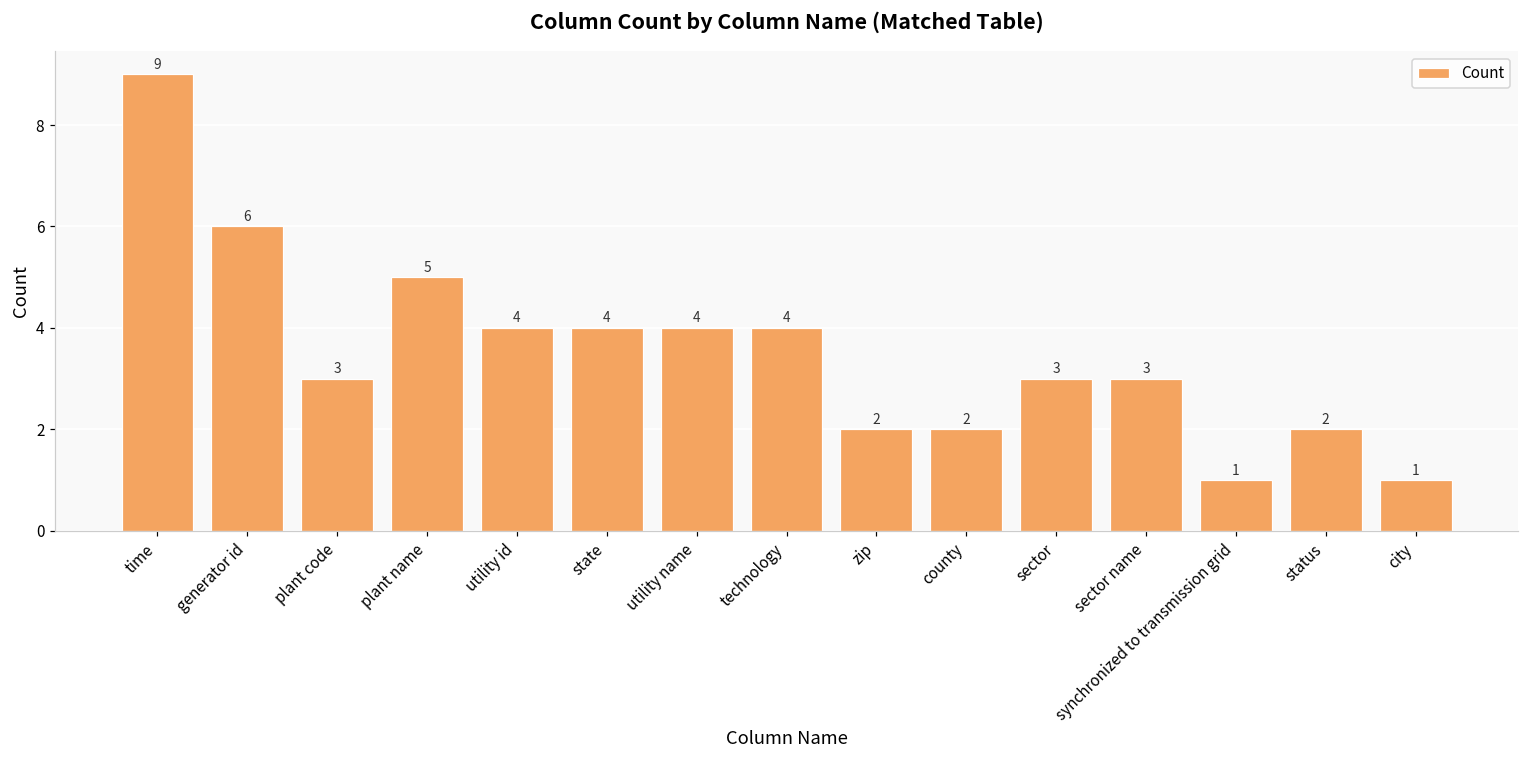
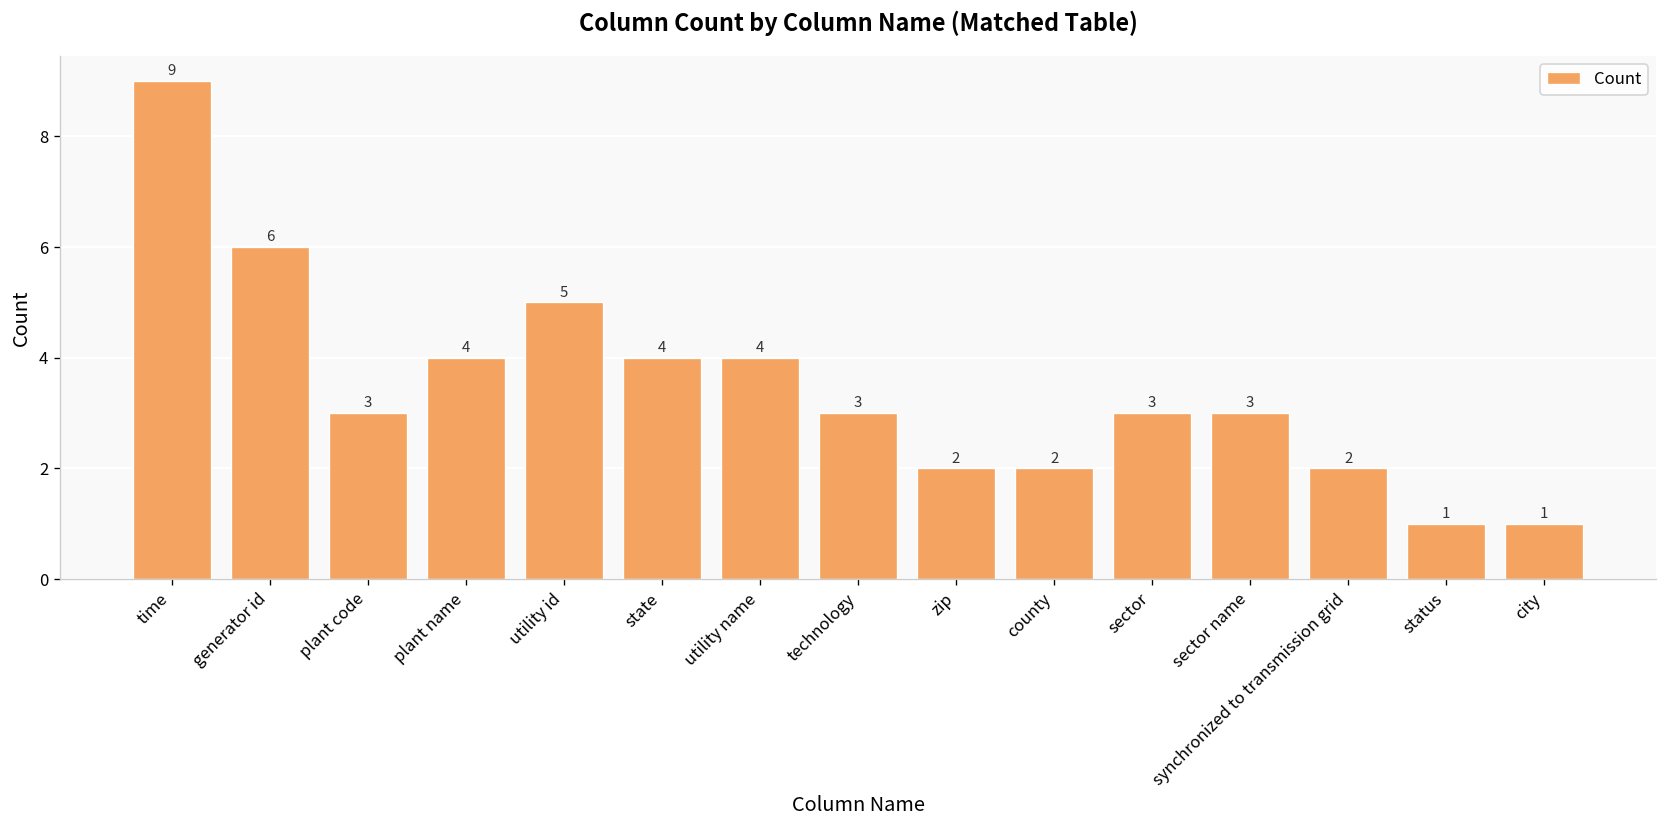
plant name: 5 -> 4
utility id: 4 -> 5
technology: 4 -> 3
synchronized to transmission grid: 1 -> 2
status: 2 -> 1
